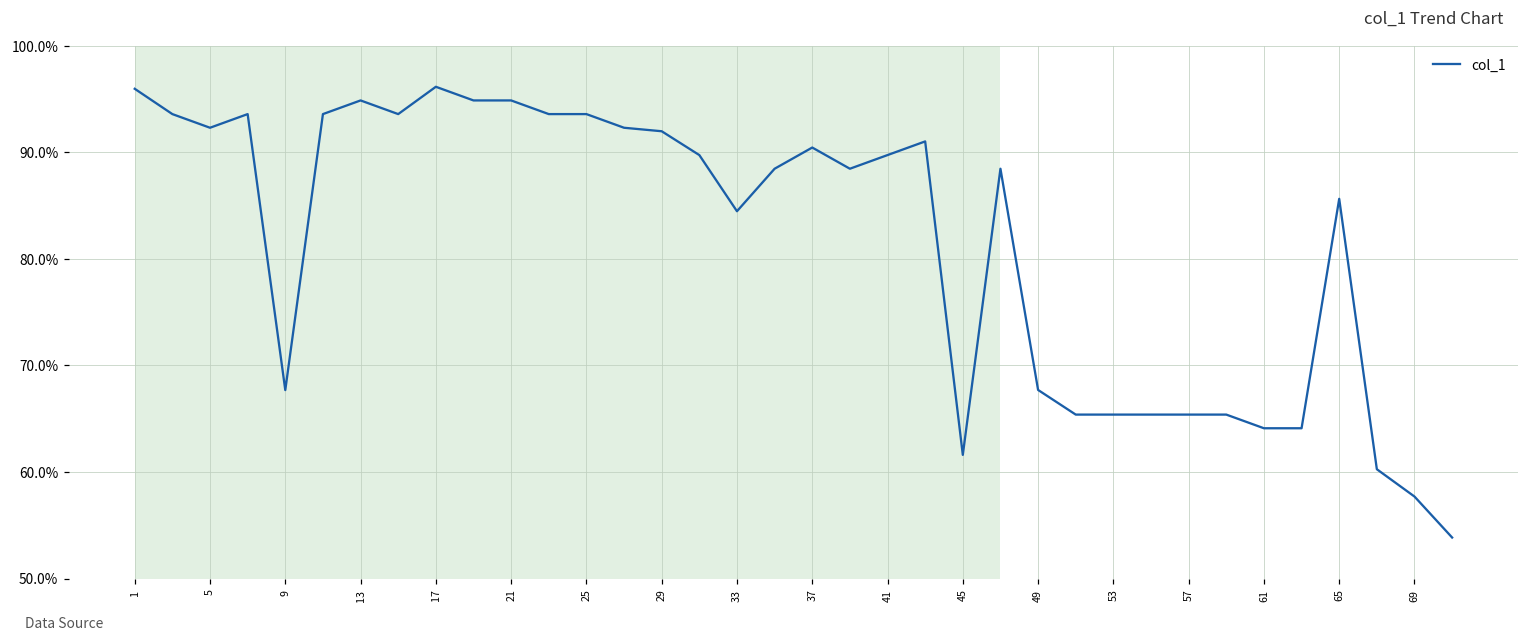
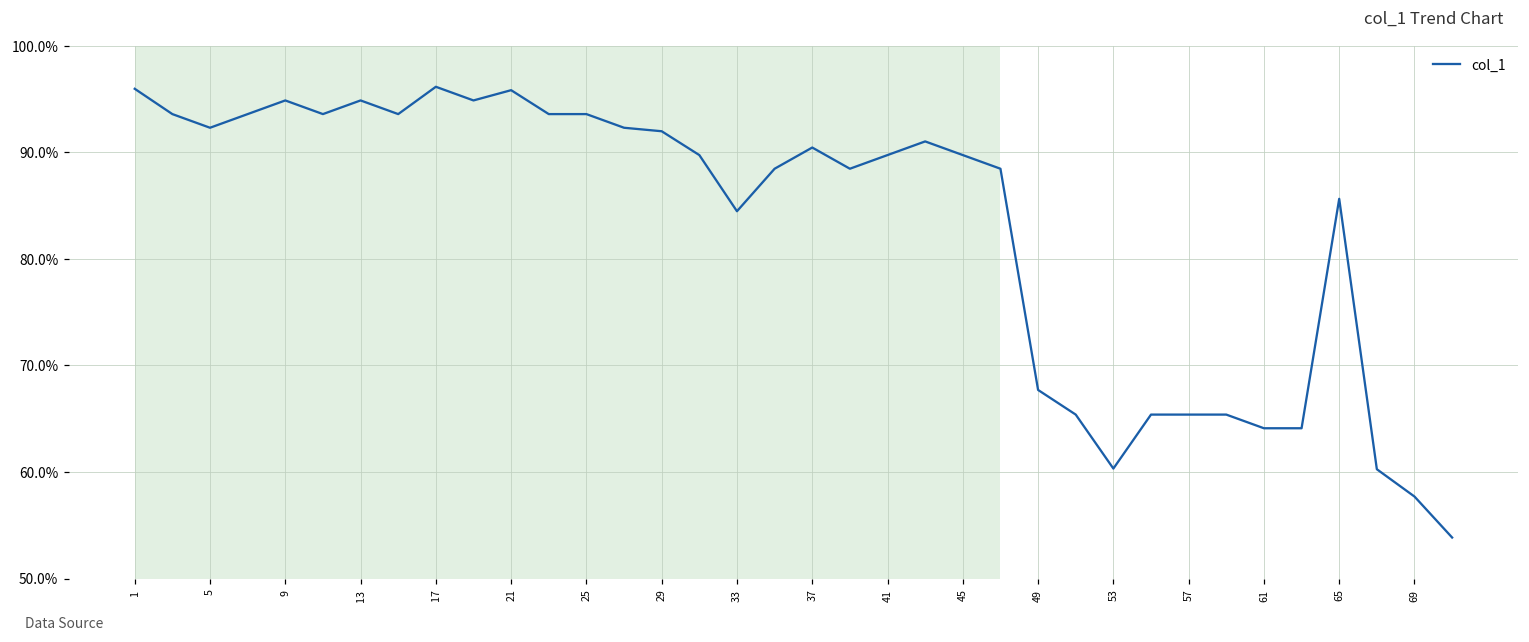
9: 68% -> 95%
21: 95% -> 96%
45: 62% -> 90%
53: 65% -> 60%
